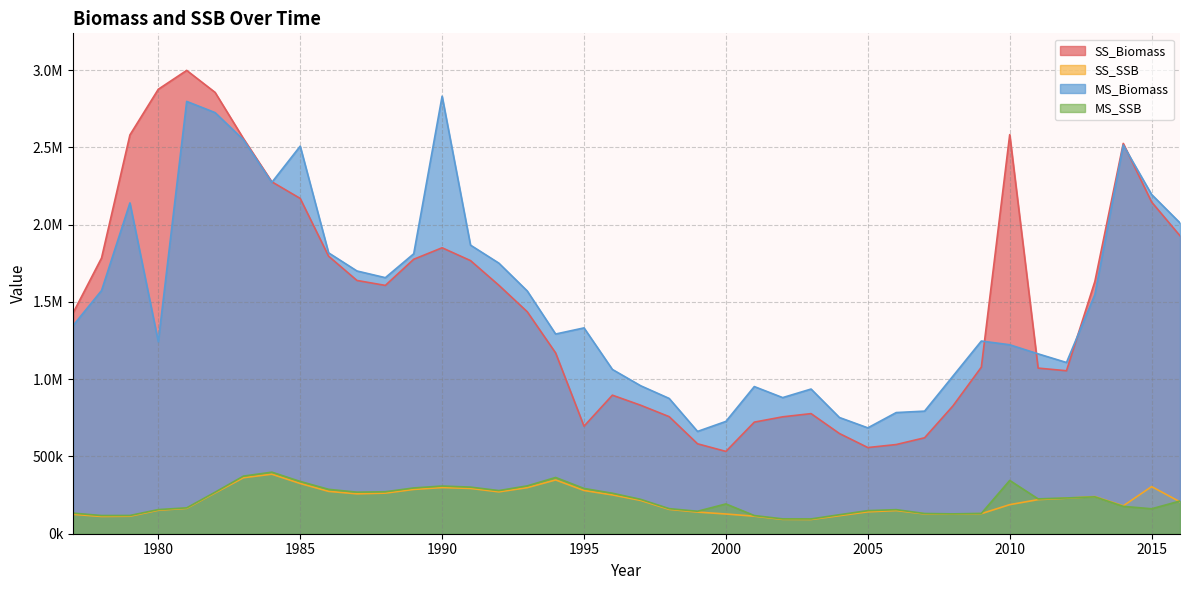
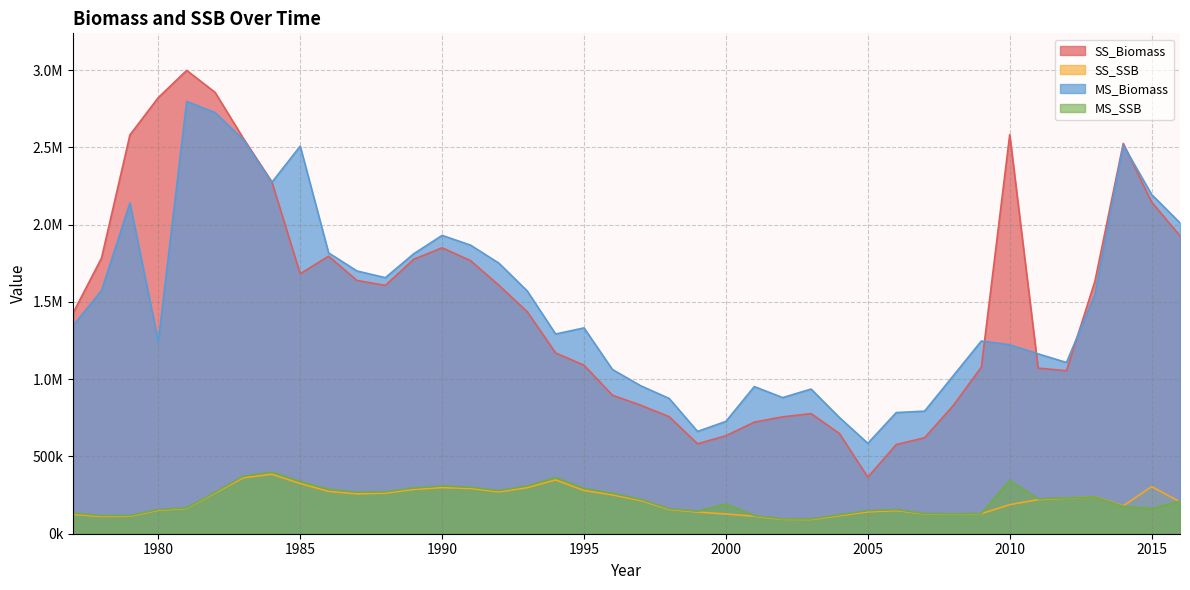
SS_Biomass, 1980: 2880000 -> 2820000
SS_Biomass, 1985: 2170000 -> 1680000
MS_Biomass, 1990: 2830000 -> 1930000
SS_Biomass, 1995: 700000 -> 1090000
SS_Biomass, 2000: 530000 -> 630000
SS_Biomass, 2005: 560000 -> 370000
MS_Biomass, 2005: 690000 -> 580000
